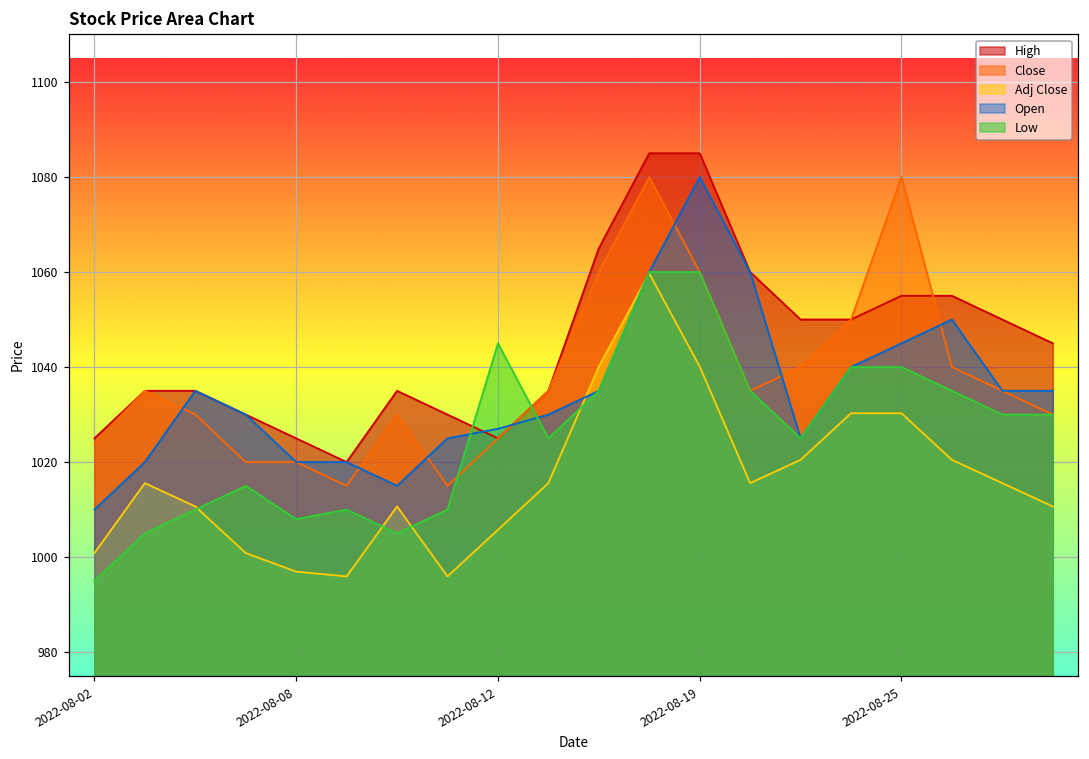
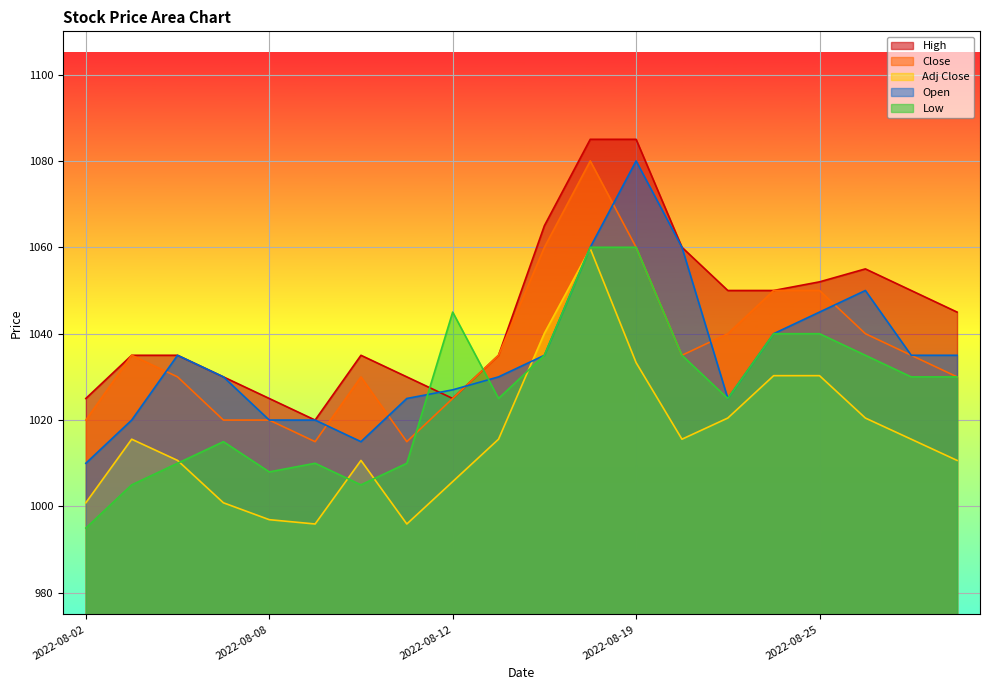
Close, 2022-08-02: 1024 -> 1020
Adj Close, 2022-08-19: 1040 -> 1033
High, 2022-08-25: 1055 -> 1052
Close, 2022-08-25: 1080 -> 1050
